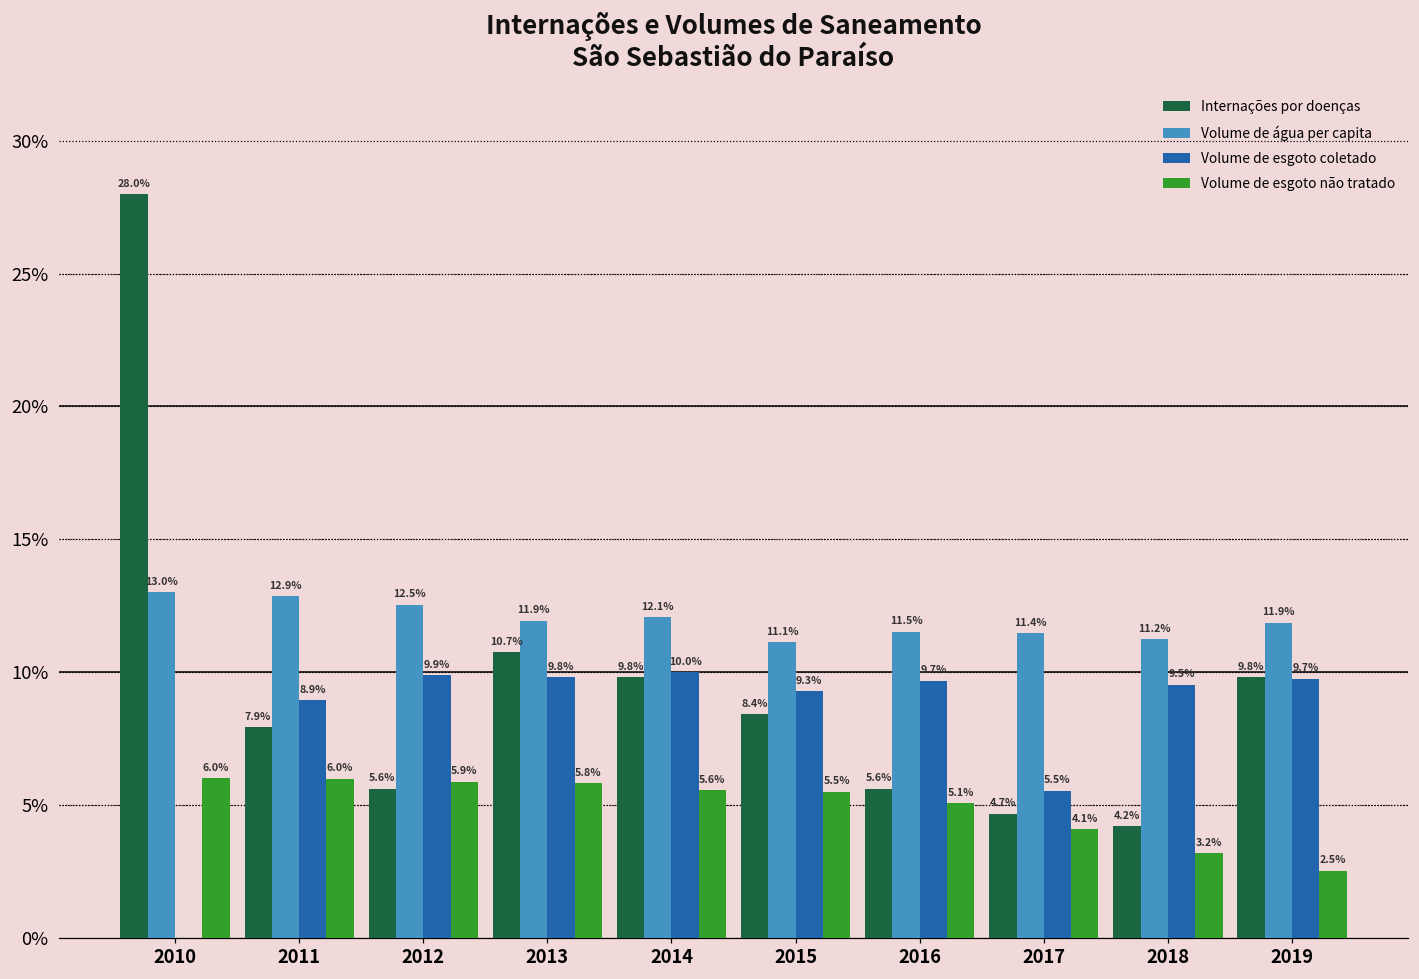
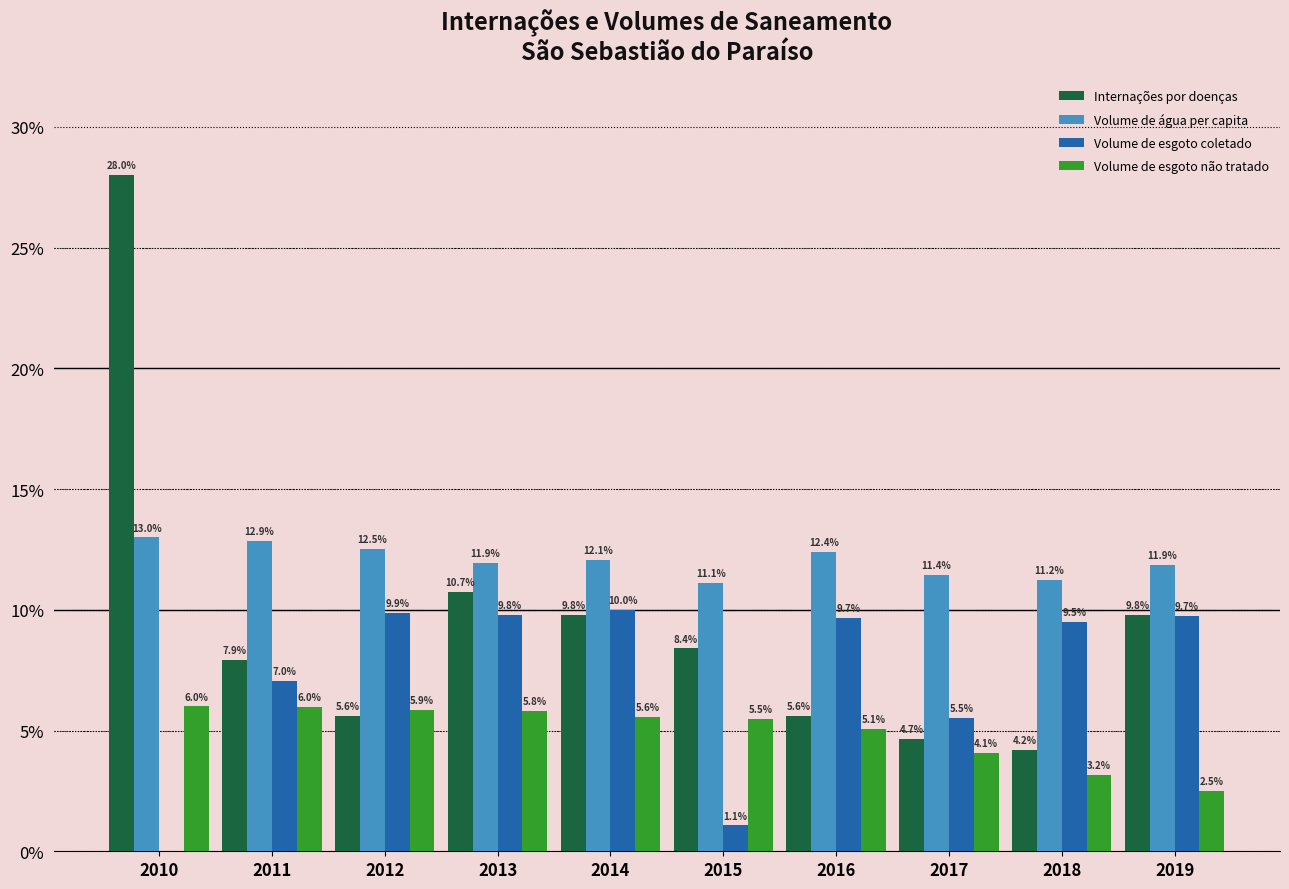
Volume de esgoto coletado, 2011: 8.9% -> 7.0%
Volume de esgoto coletado, 2015: 9.3% -> 1.1%
Volume de água per capita, 2016: 11.5% -> 12.4%
